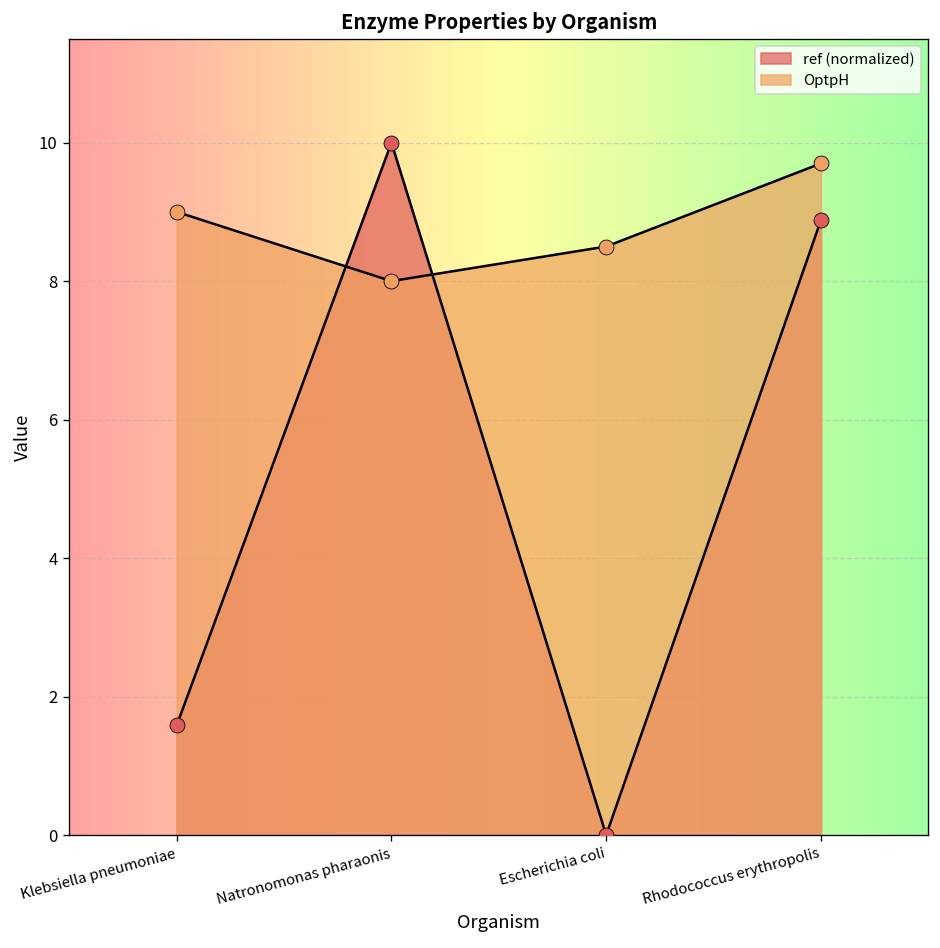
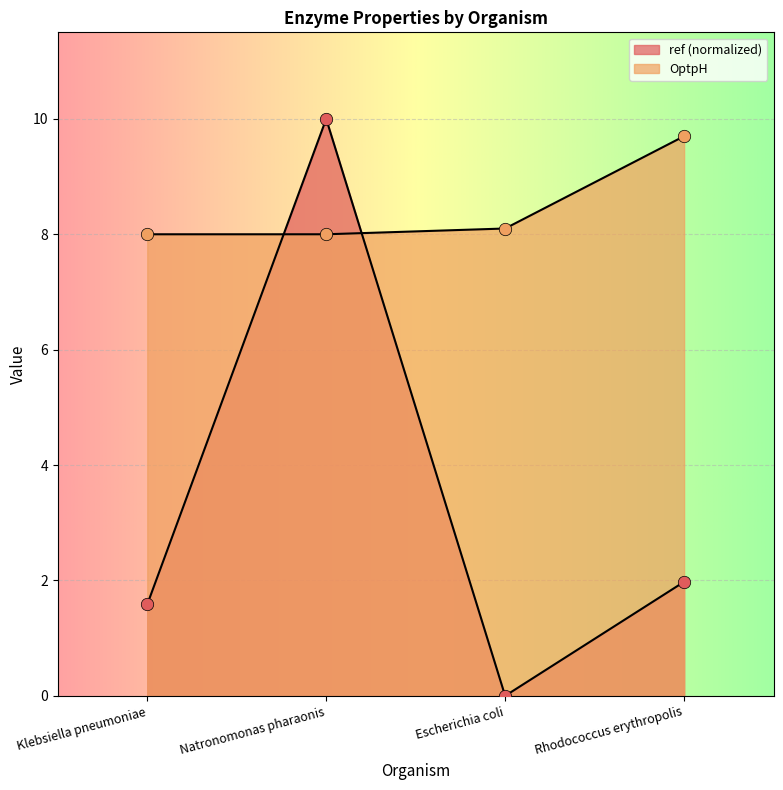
OptpH, Klebsiella pneumoniae: 9 -> 8
OptpH, Escherichia coli: 8.5 -> 8.1
ref (normalized), Rhodococcus erythropolis: 8.9 -> 2.0
